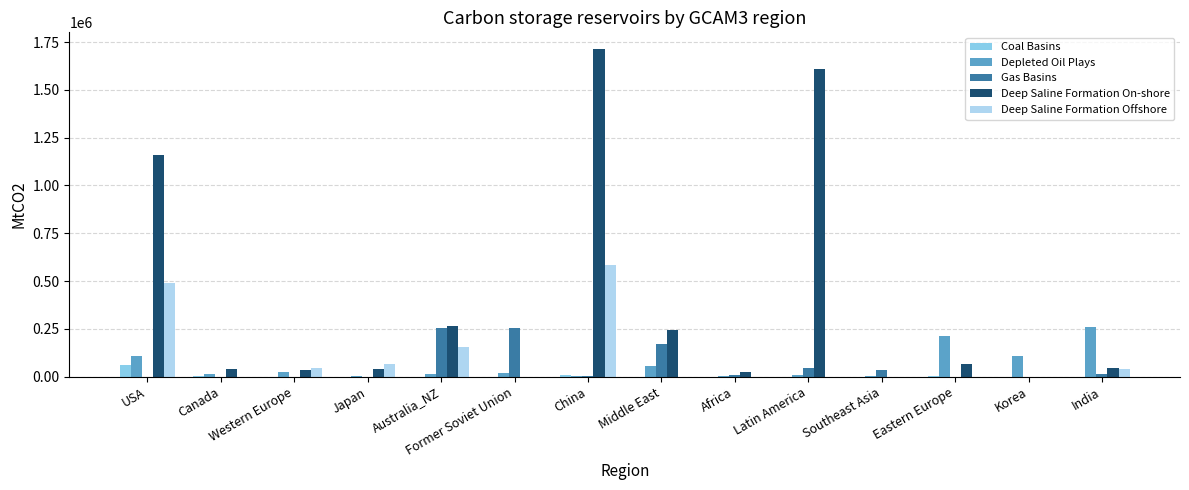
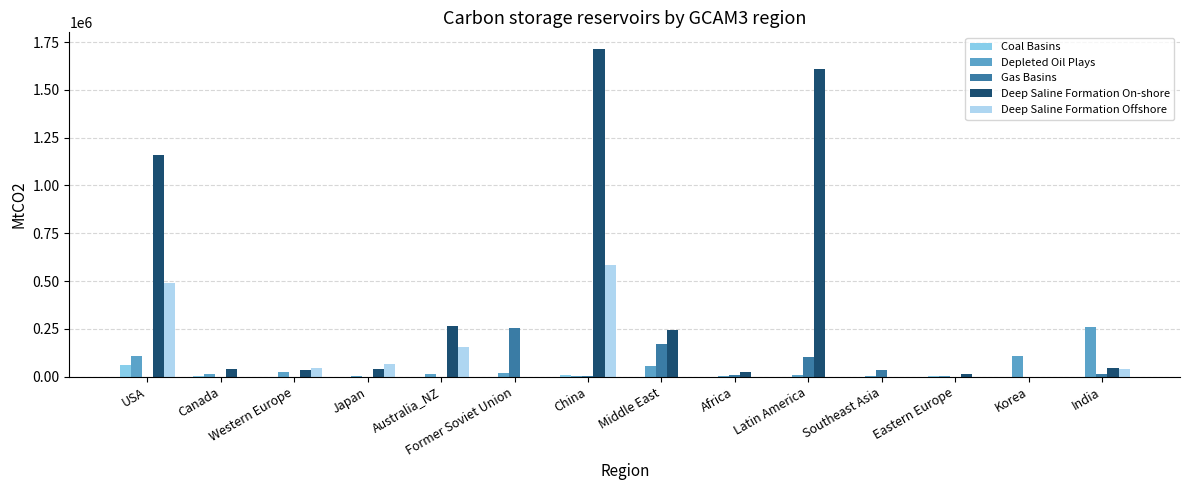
Gas Basins, Australia_NZ: 260000 -> 0
Gas Basins, Latin America: 50000 -> 100000
Depleted Oil Plays, Eastern Europe: 210000 -> 0
Deep Saline Formation On-shore, Eastern Europe: 70000 -> 10000
